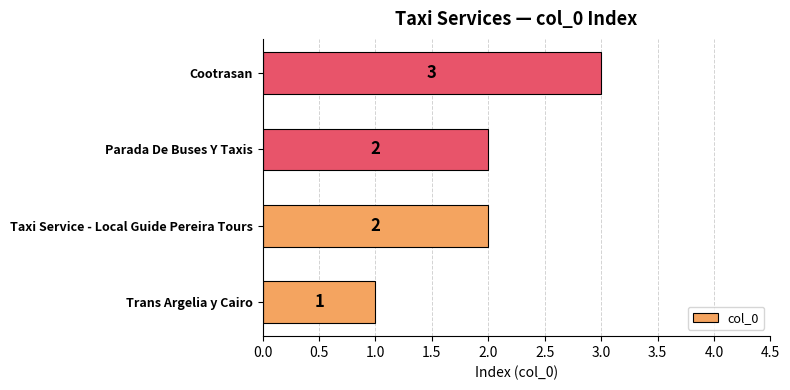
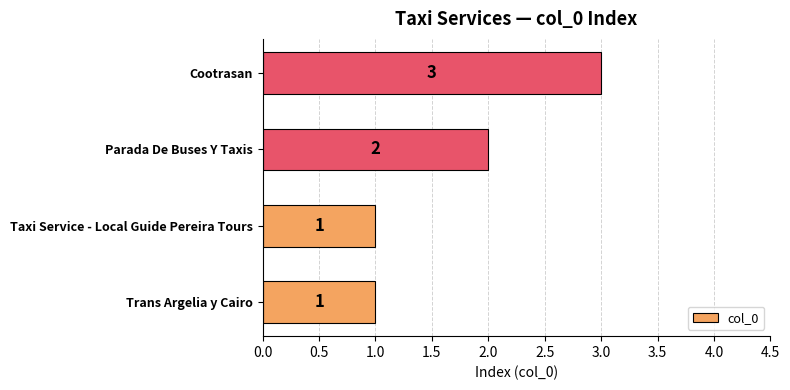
Taxi Service - Local Guide Pereira Tours: 2 -> 1
